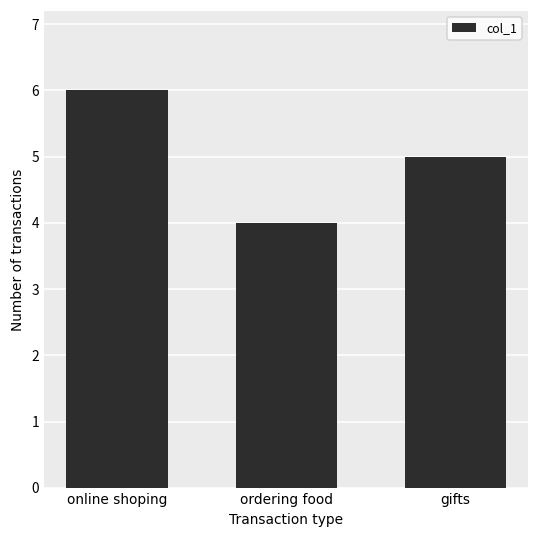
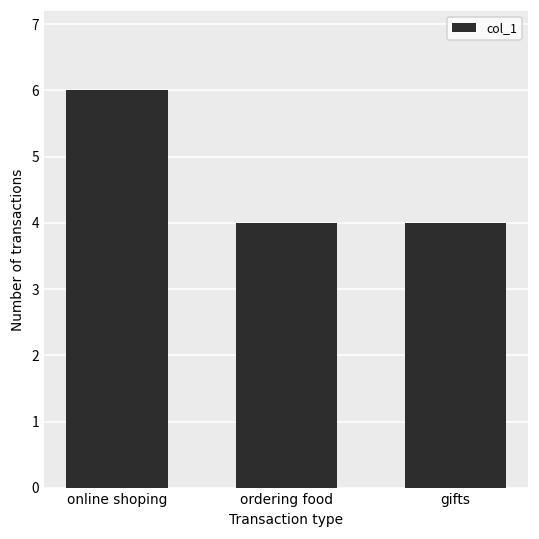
gifts: 5 -> 4
